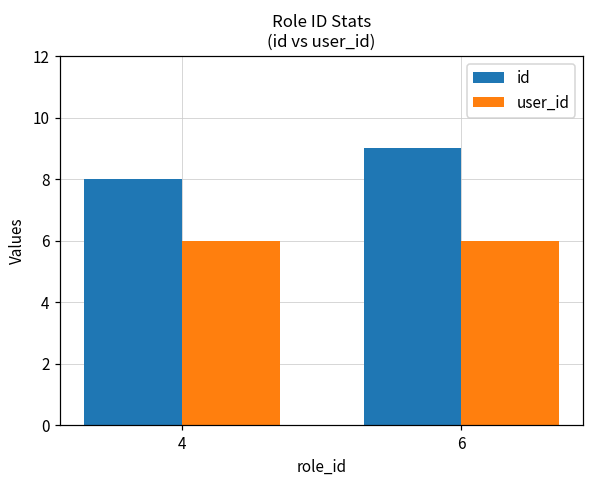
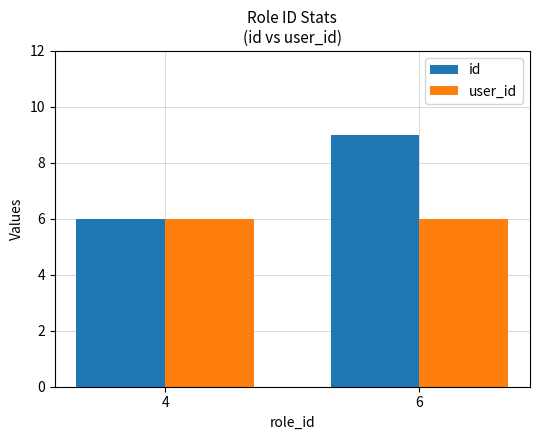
id, 4: 8 -> 6
